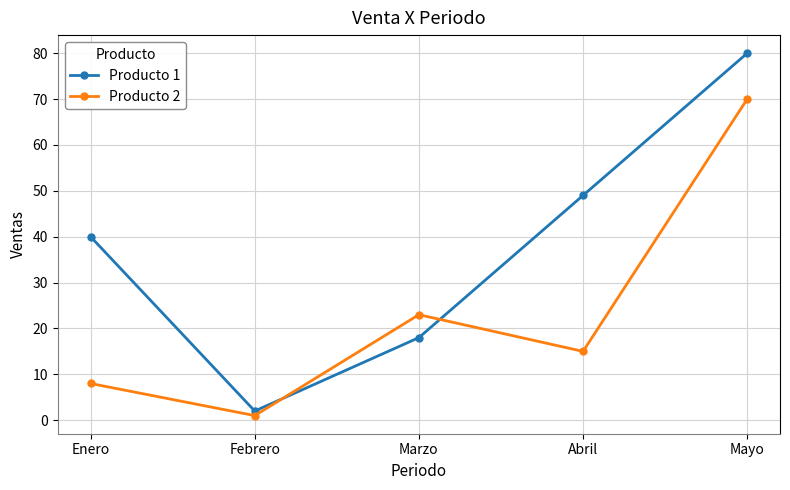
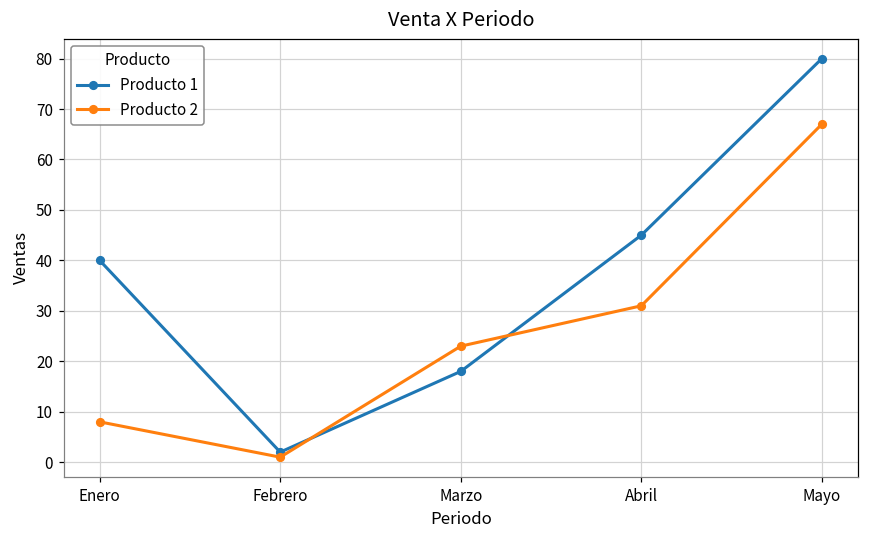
Producto 1, Abril: 49 -> 45
Producto 2, Abril: 15 -> 31
Producto 2, Mayo: 70 -> 67
